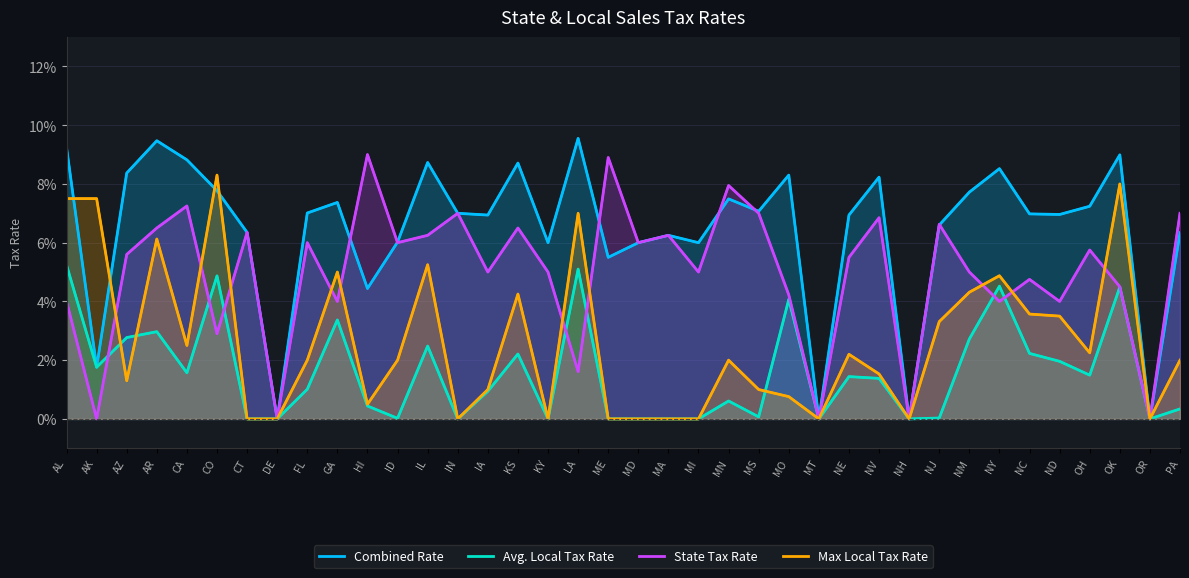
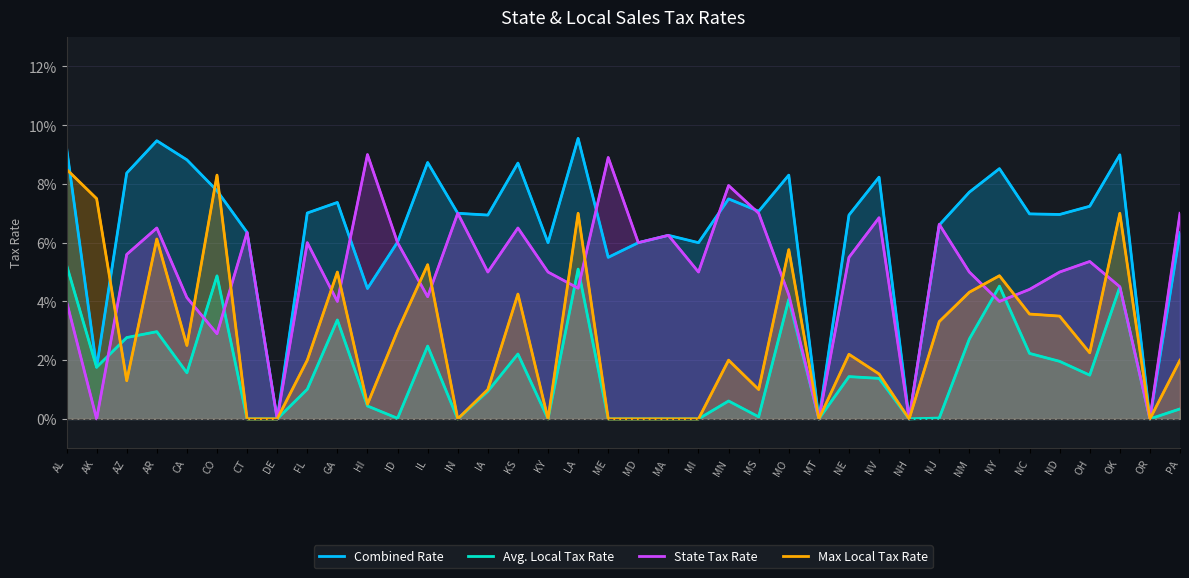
Max Local Tax Rate, AL: 7.5% -> 8.5%
State Tax Rate, CA: 7.2% -> 4.1%
Max Local Tax Rate, ID: 2.0% -> 3.0%
State Tax Rate, IL: 6.3% -> 4.2%
State Tax Rate, LA: 1.6% -> 4.5%
Max Local Tax Rate, MO: 0.8% -> 5.8%
State Tax Rate, NC: 4.8% -> 4.4%
State Tax Rate, ND: 4.0% -> 5.0%
State Tax Rate, OH: 5.8% -> 5.4%
Max Local Tax Rate, OK: 8.0% -> 7.0%
